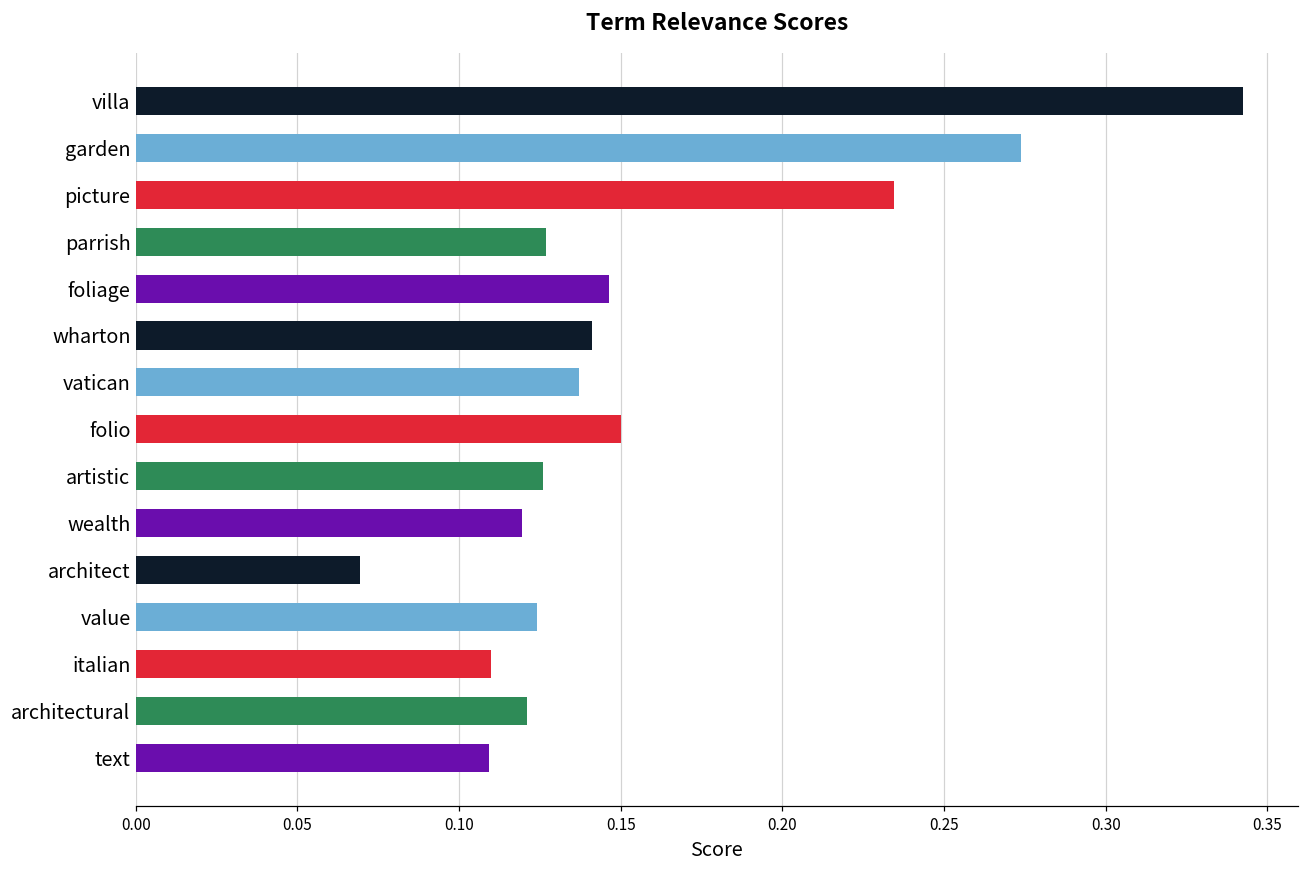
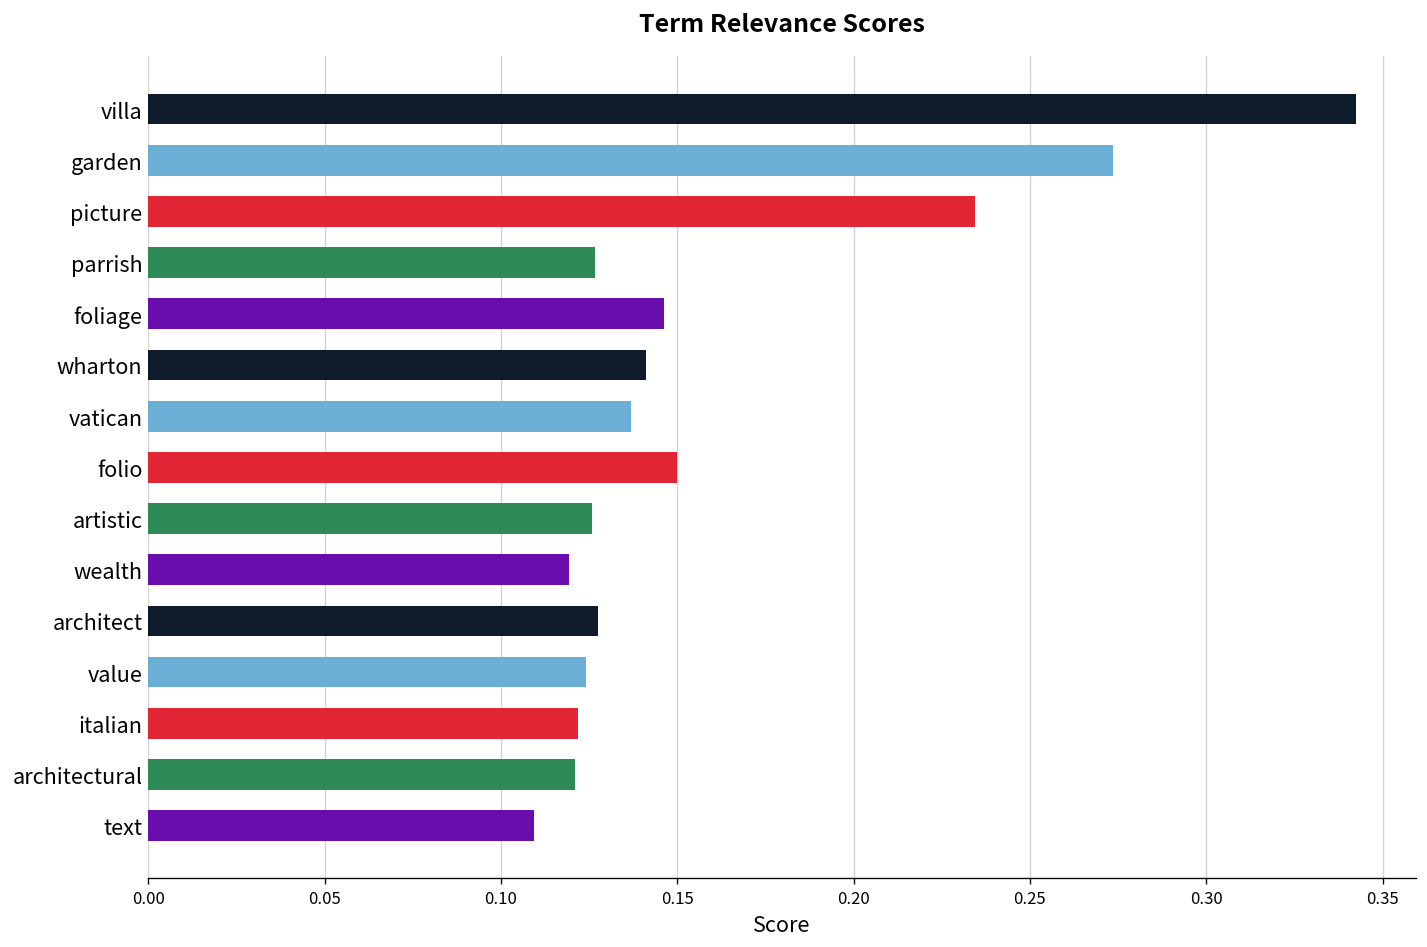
architect: 0.069 -> 0.128
italian: 0.110 -> 0.122
